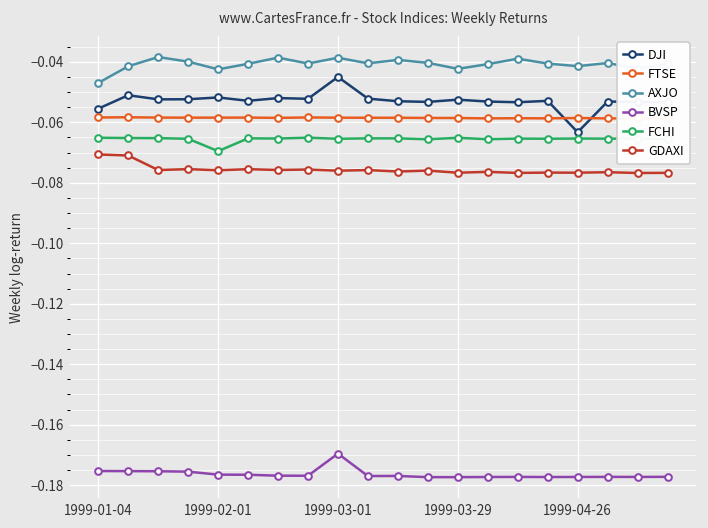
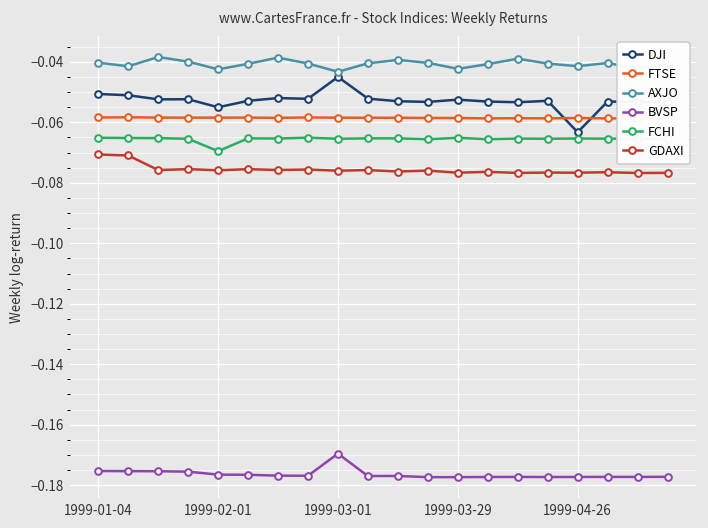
DJI, 1999-01-04: -0.055 -> -0.051
AXJO, 1999-01-04: -0.047 -> -0.040
DJI, 1999-02-01: -0.052 -> -0.055
AXJO, 1999-03-01: -0.039 -> -0.043
